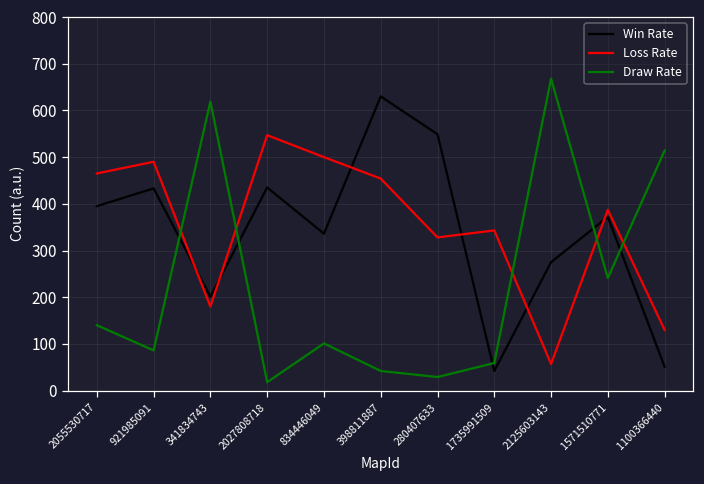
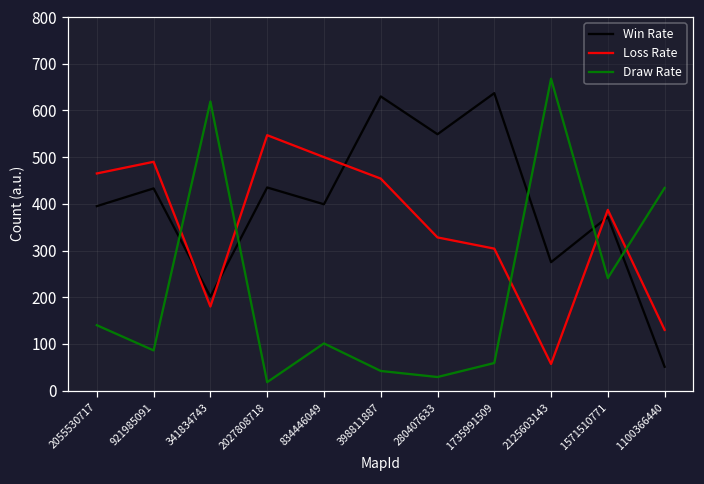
Win Rate, 834446049: 340 -> 400
Win Rate, 1735991509: 40 -> 640
Loss Rate, 1735991509: 340 -> 300
Draw Rate, 1100366440: 510 -> 430
